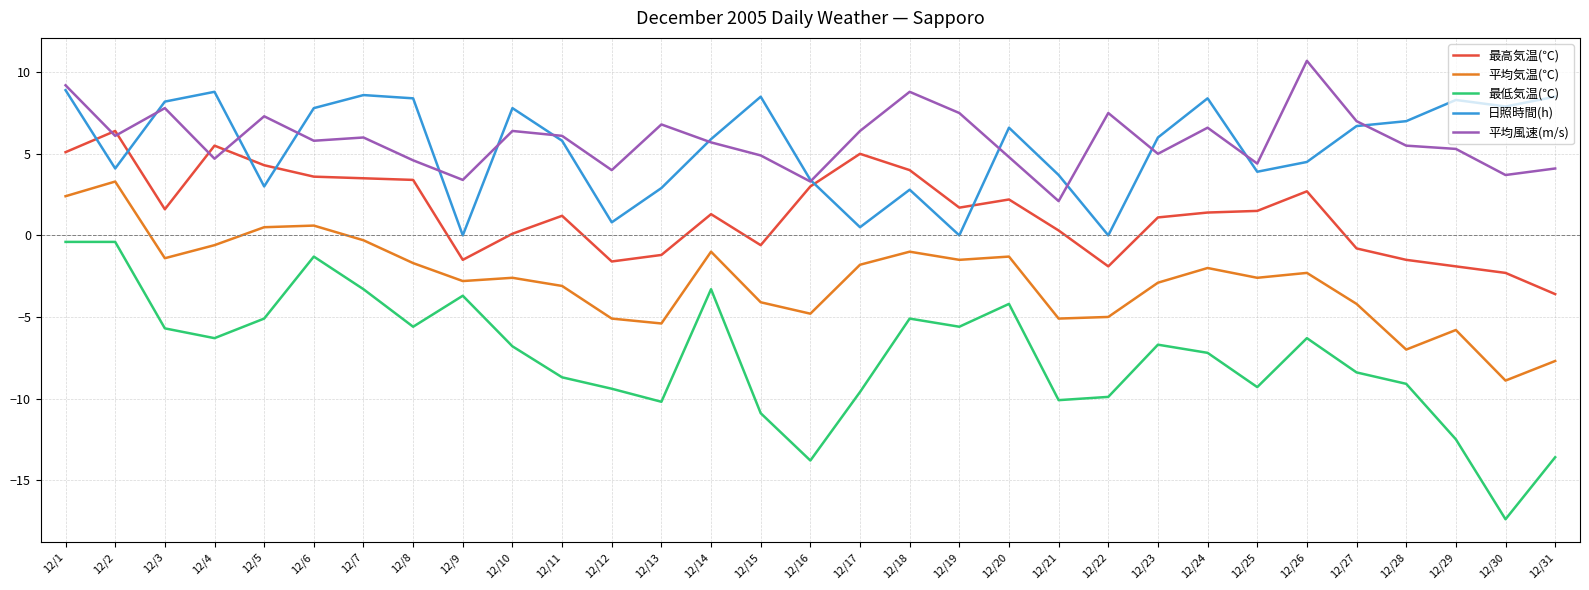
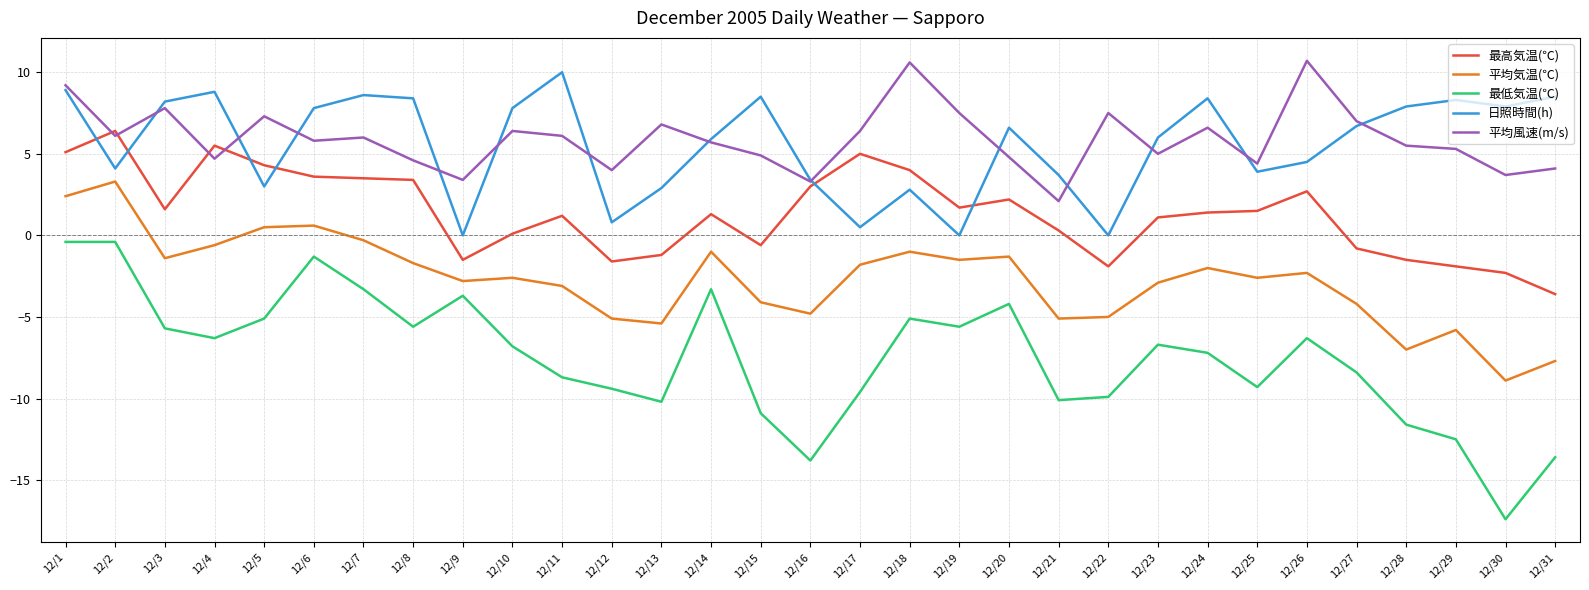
日照時間(h), 12/11: 5.8 -> 10.0
平均風速(m/s), 12/18: 8.8 -> 10.6
最低気温(℃), 12/28: -9.1 -> -11.6
日照時間(h), 12/28: 7.0 -> 7.9
